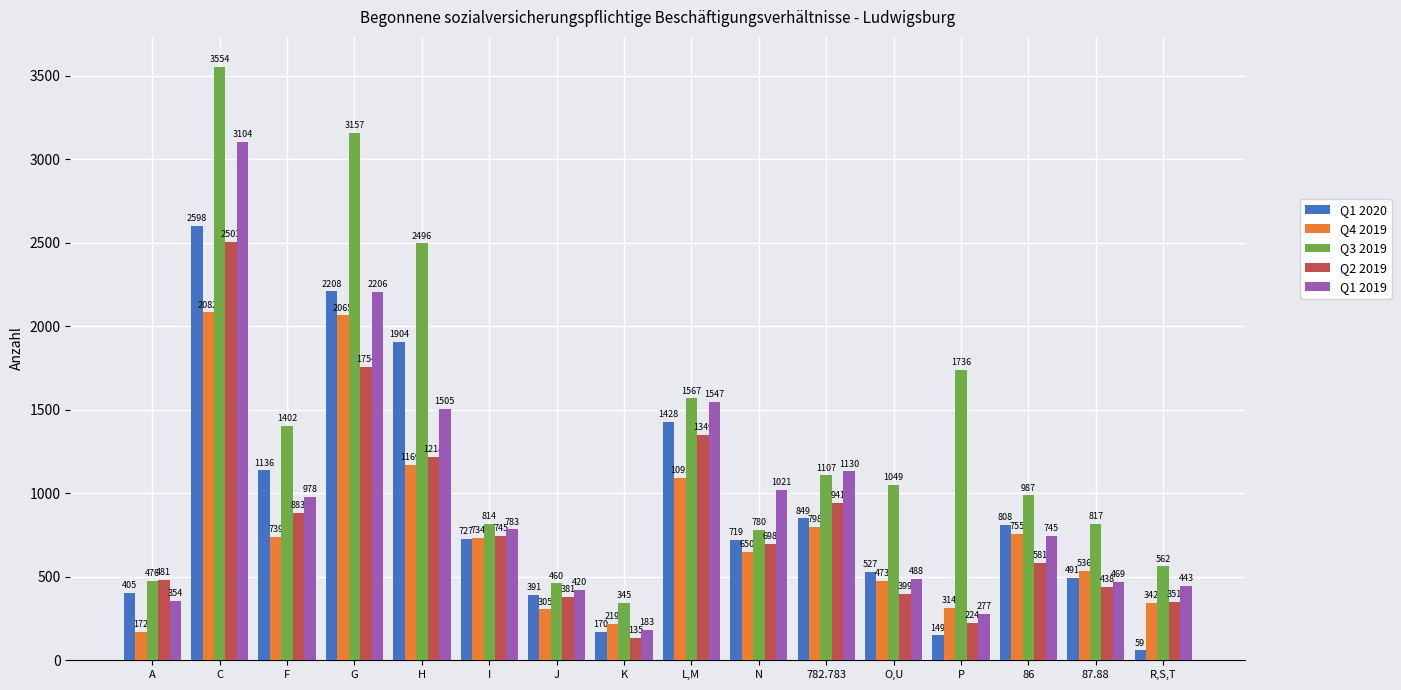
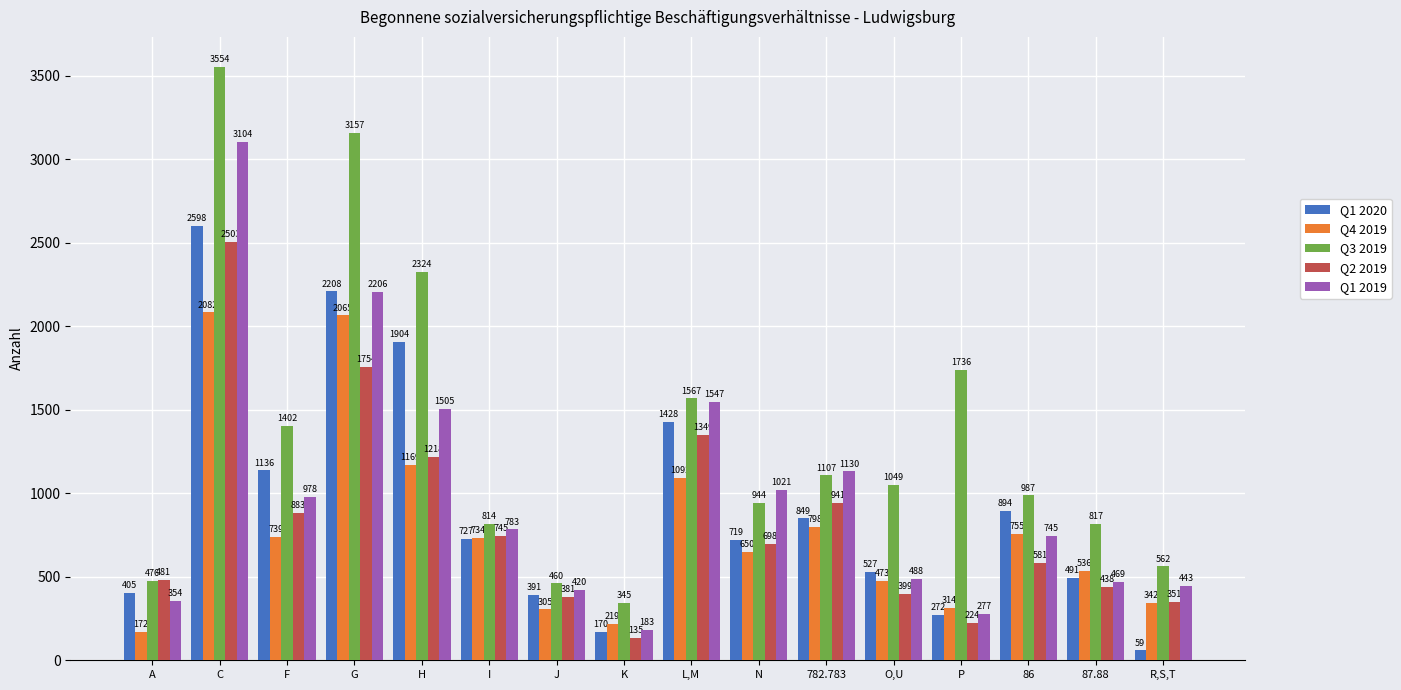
Q3 2019, H: 2496 -> 2324
Q3 2019, N: 780 -> 944
Q1 2020, P: 149 -> 272
Q1 2020, 86: 808 -> 894
